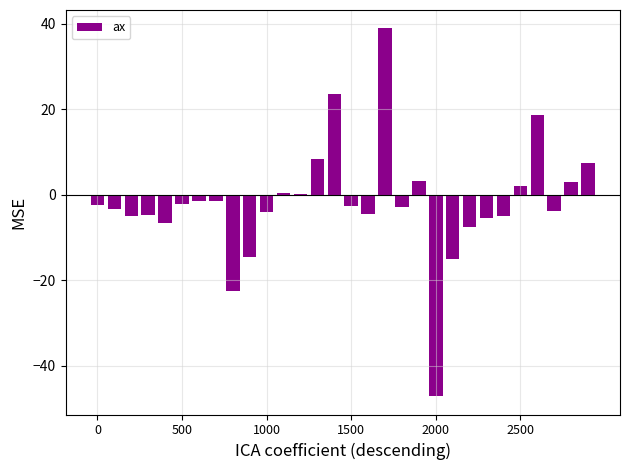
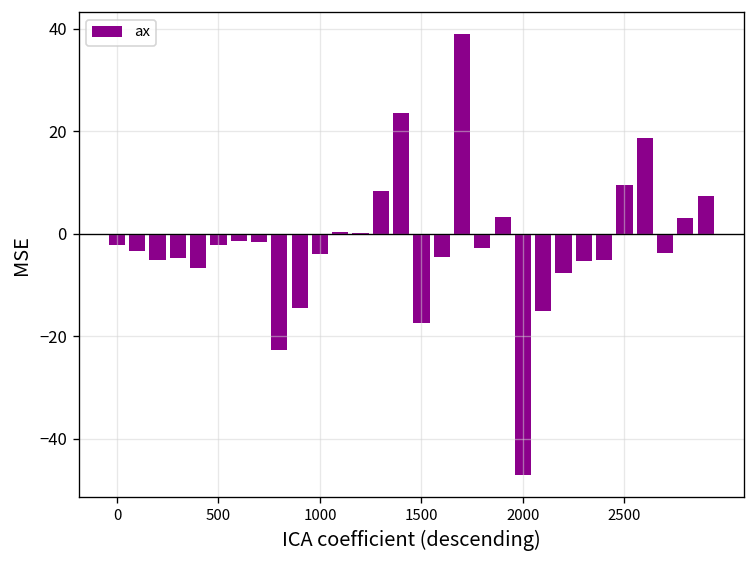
1500: -3 -> -17
2500: 2 -> 10
